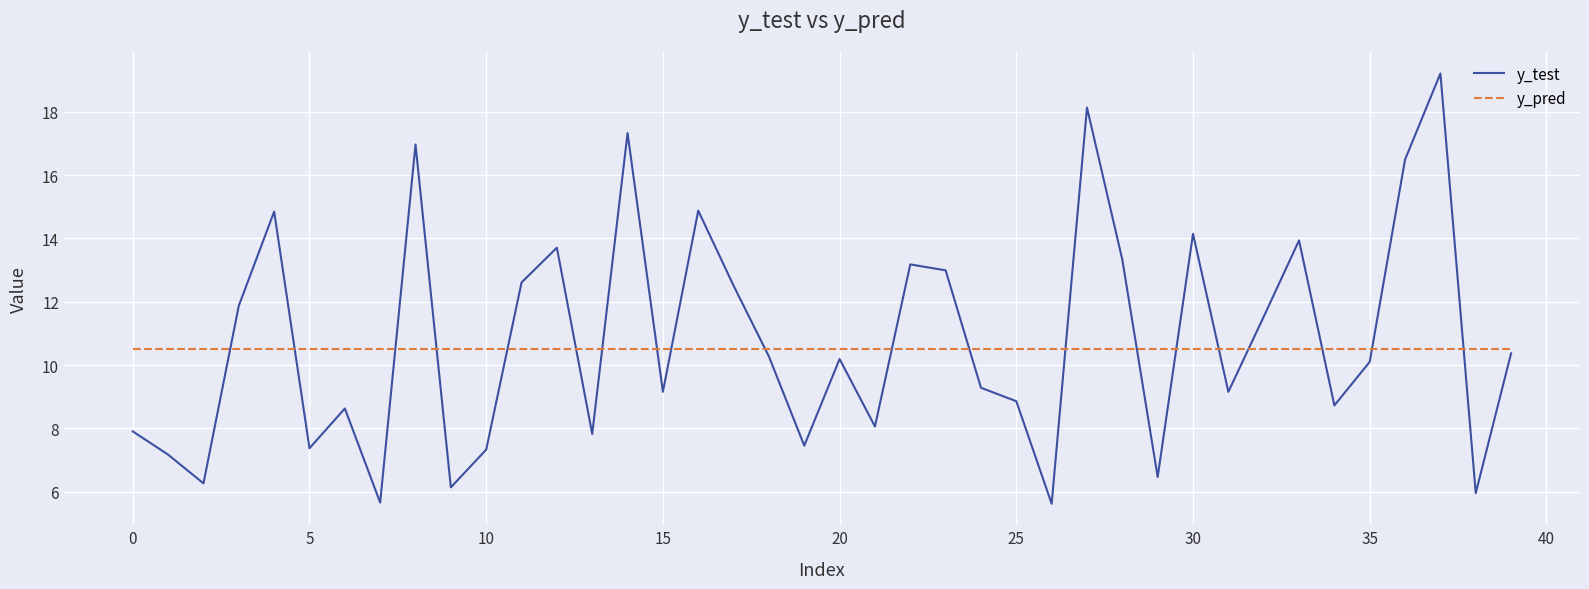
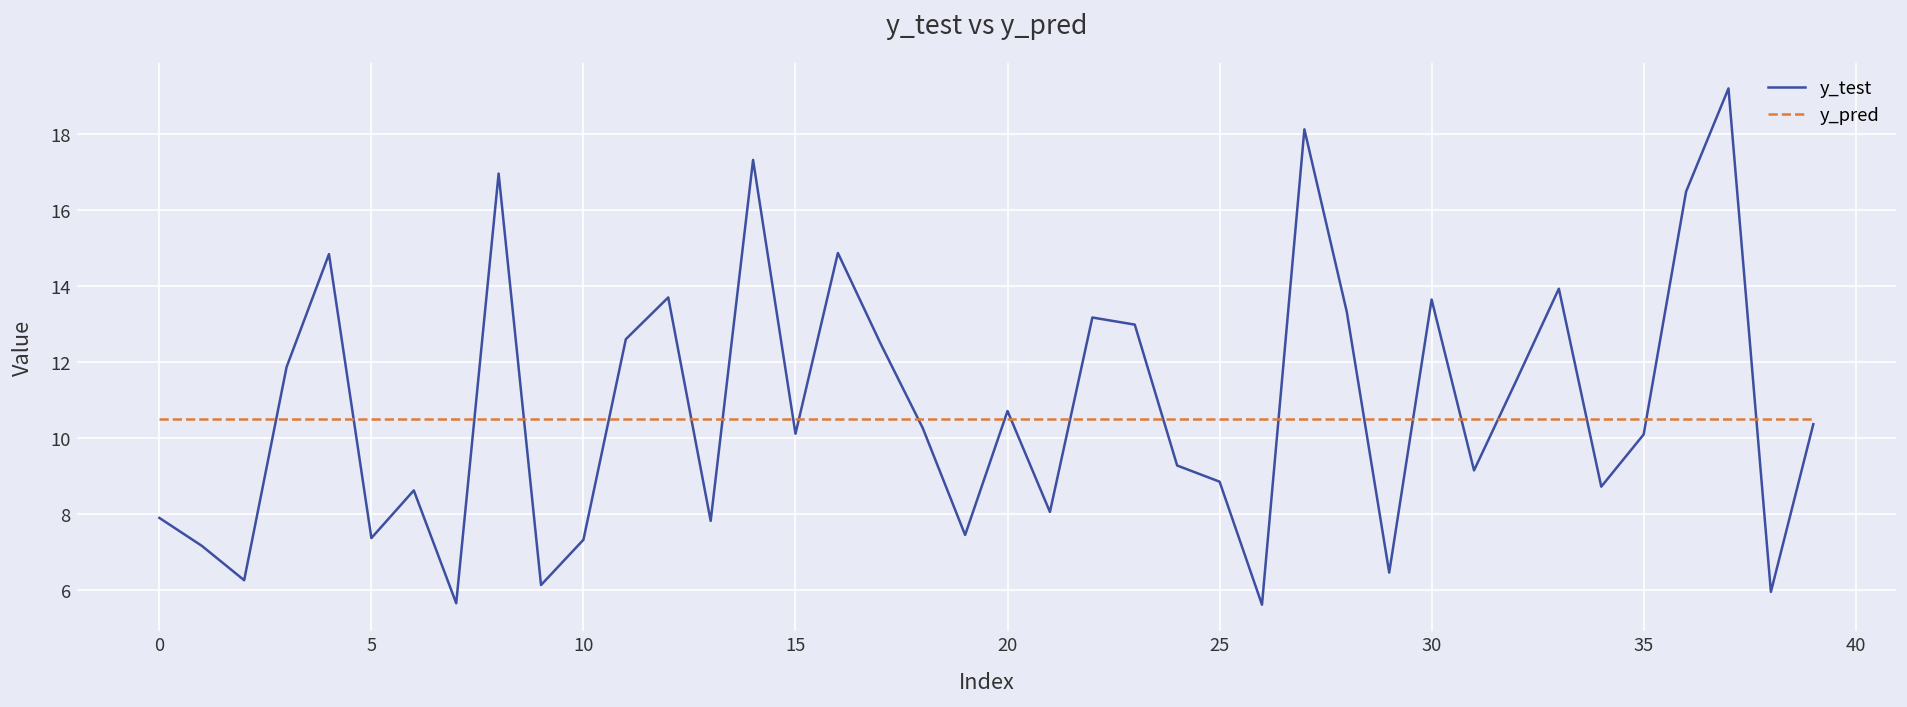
y_test, 15: 9.2 -> 10.1
y_test, 20: 10.2 -> 10.7
y_test, 30: 14.1 -> 13.7
